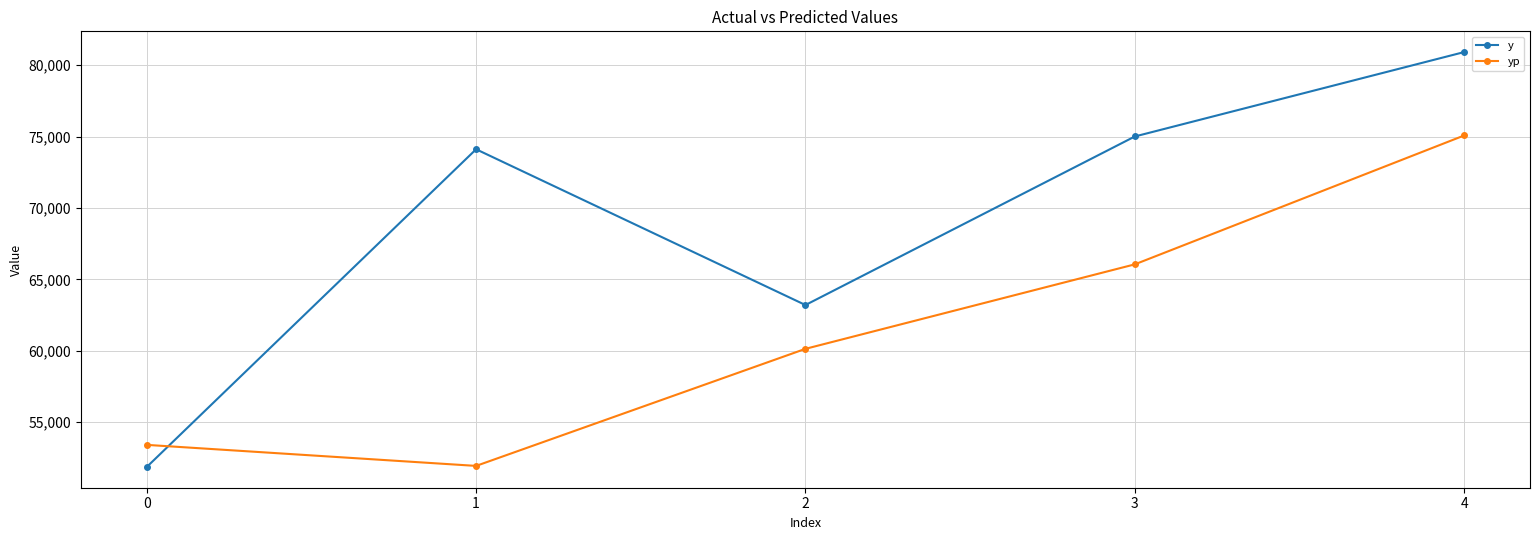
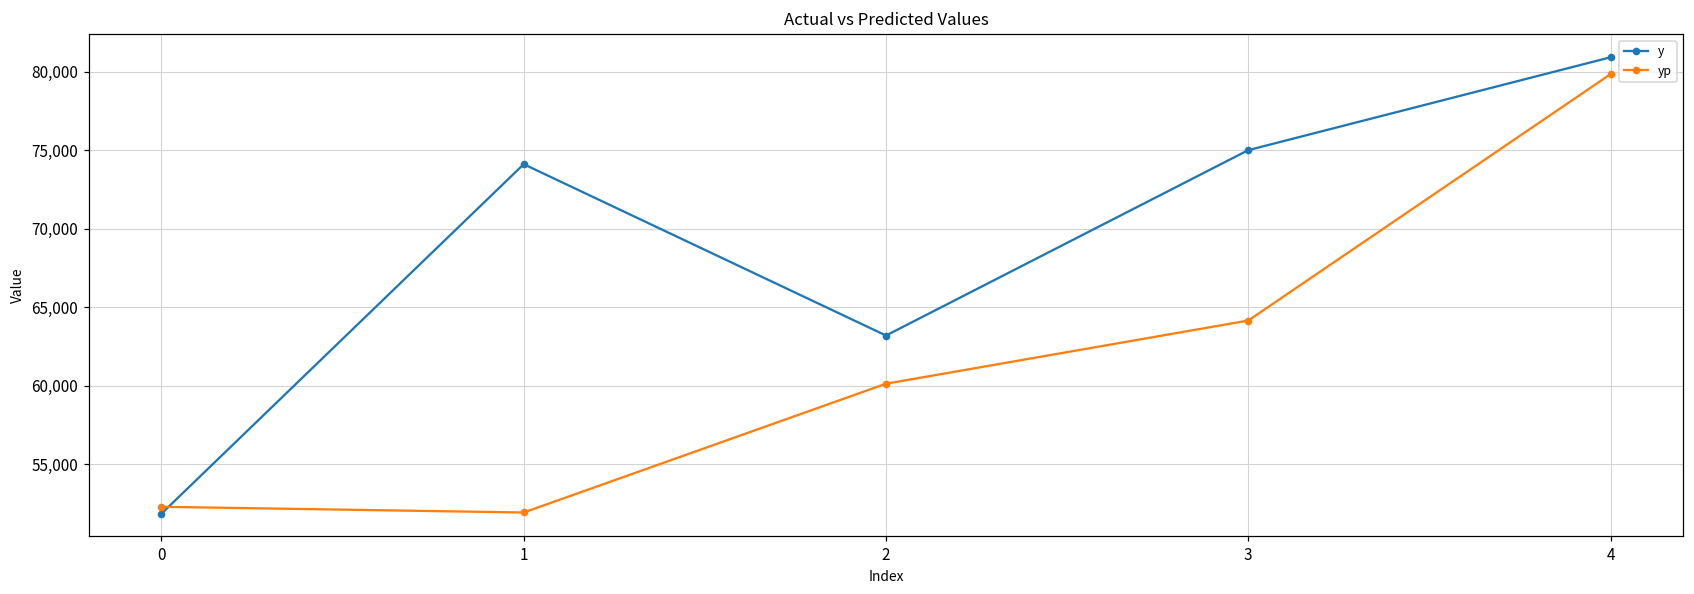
yp, 0: 53,400 -> 52,300
yp, 3: 66,100 -> 64,200
yp, 4: 75,100 -> 79,800
